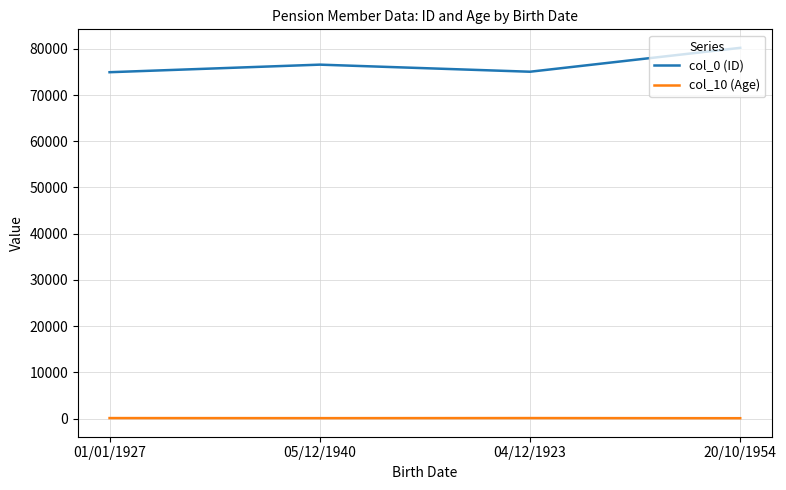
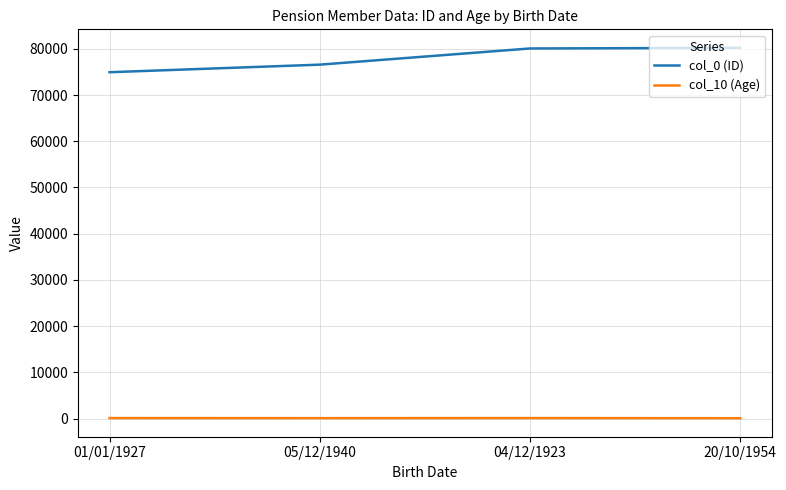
col_0 (ID), 04/12/1923: 75000 -> 80000
